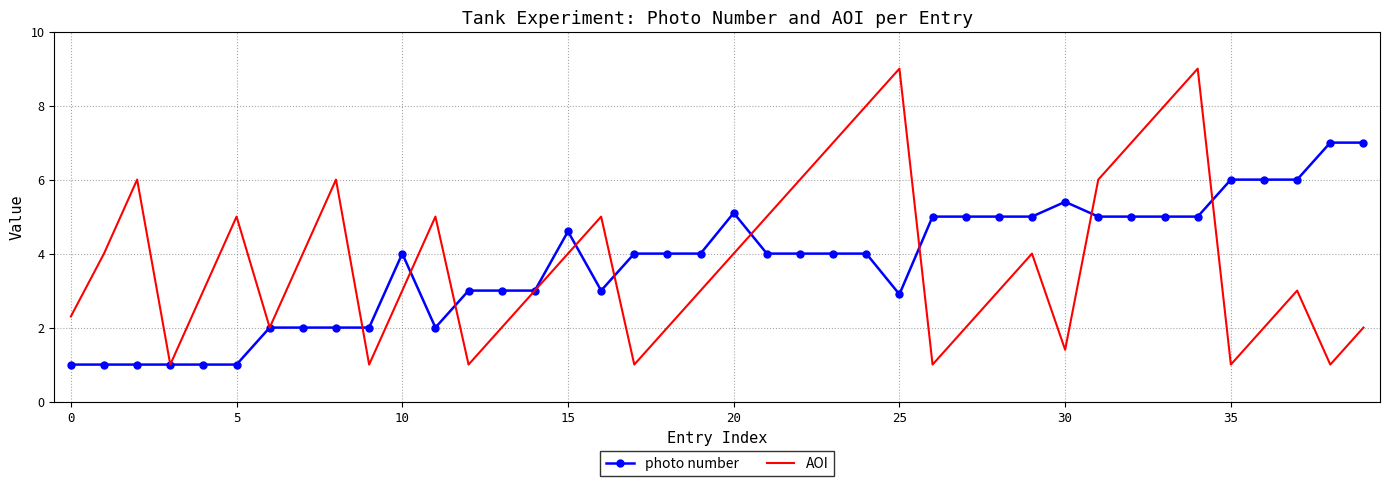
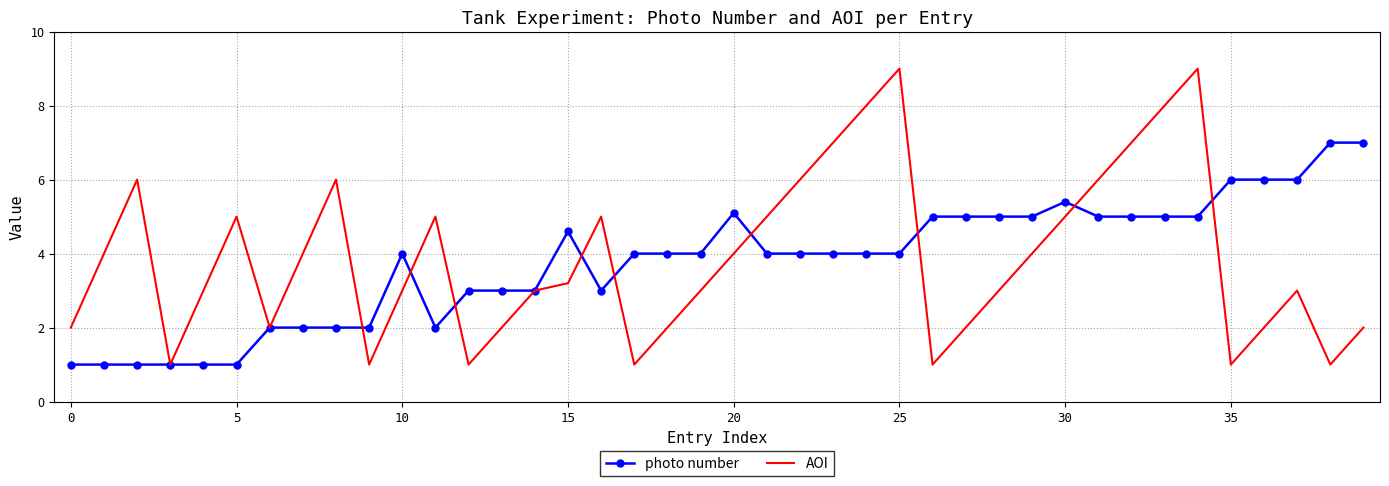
AOI, 0: 2.3 -> 2.0
AOI, 15: 4.0 -> 3.2
photo number, 25: 2.9 -> 4.0
AOI, 30: 1.4 -> 5.0
